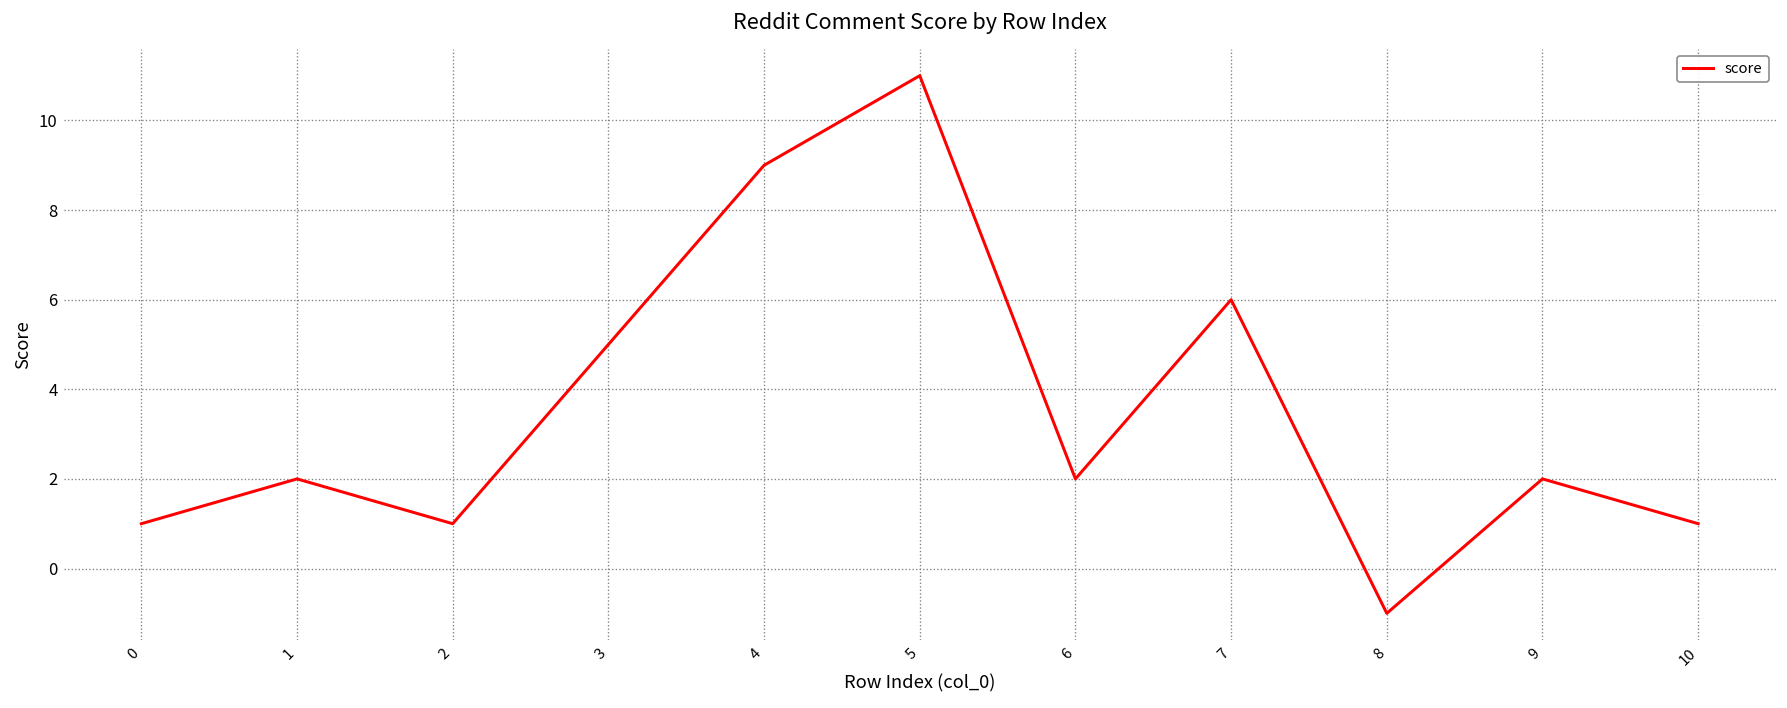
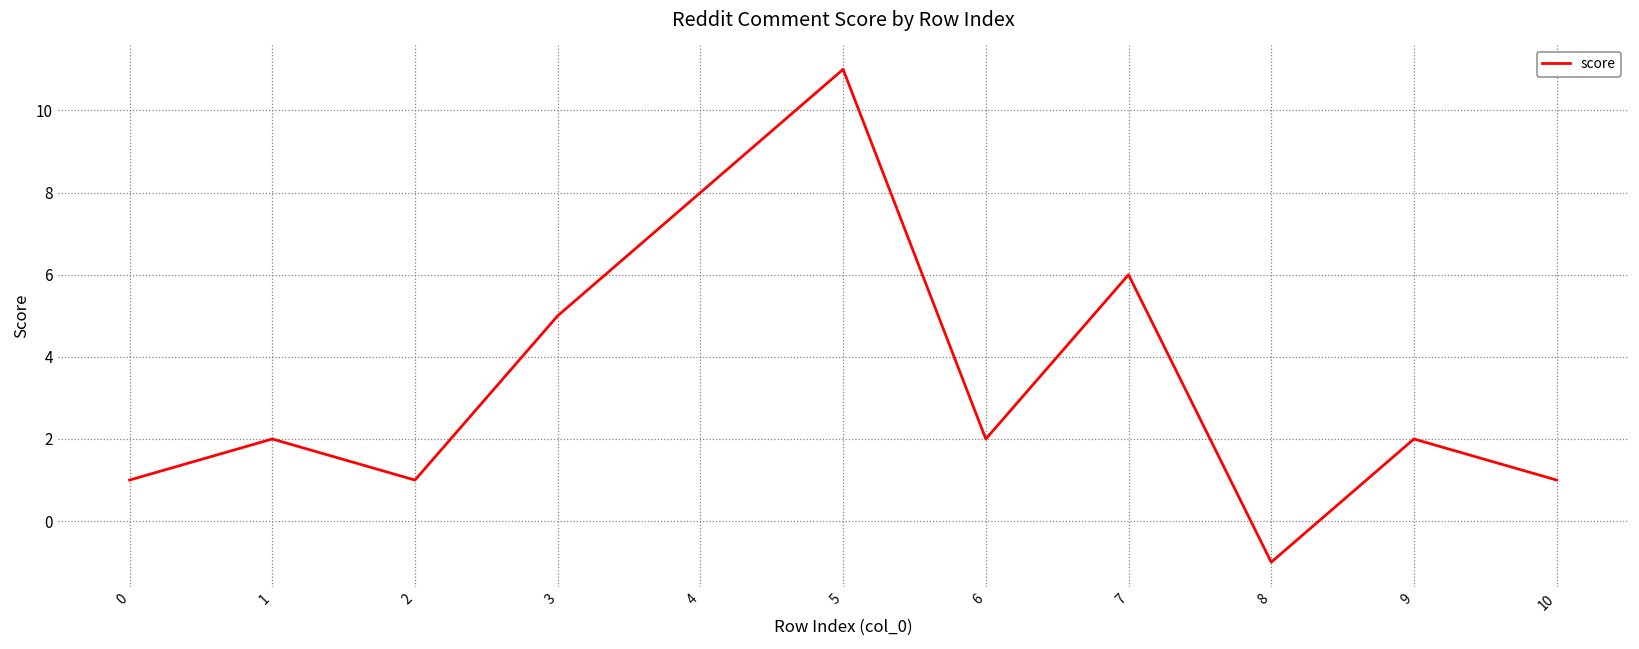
4: 9 -> 8
